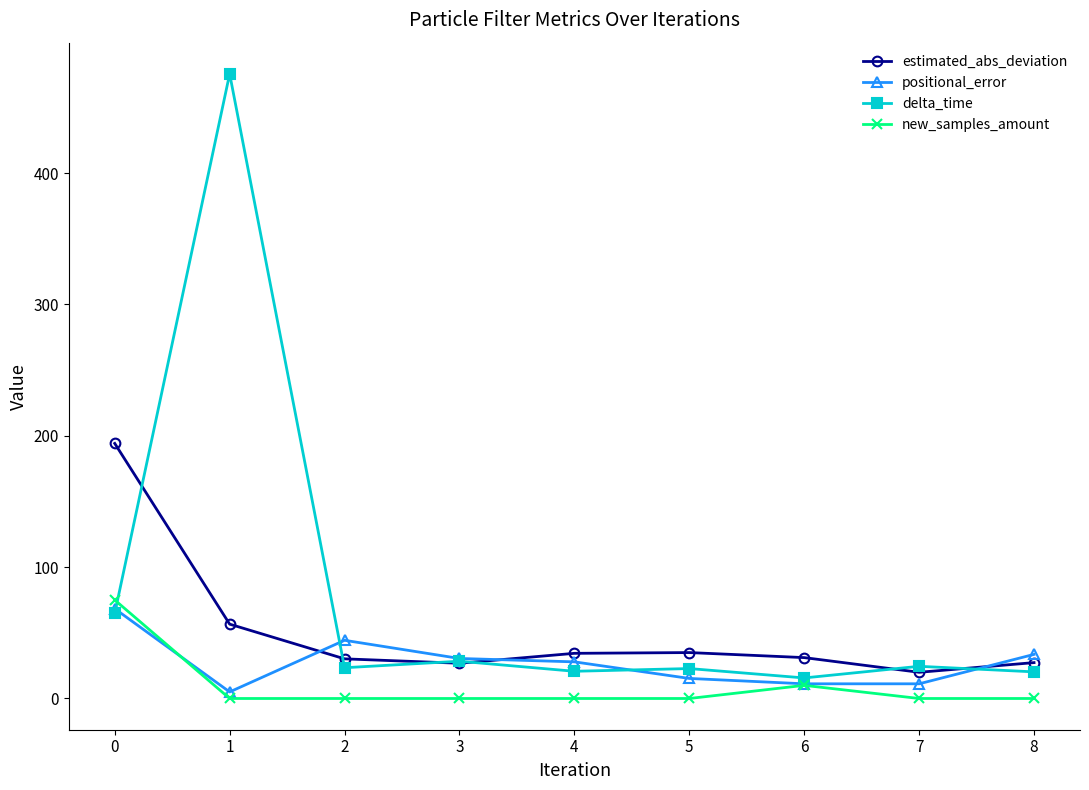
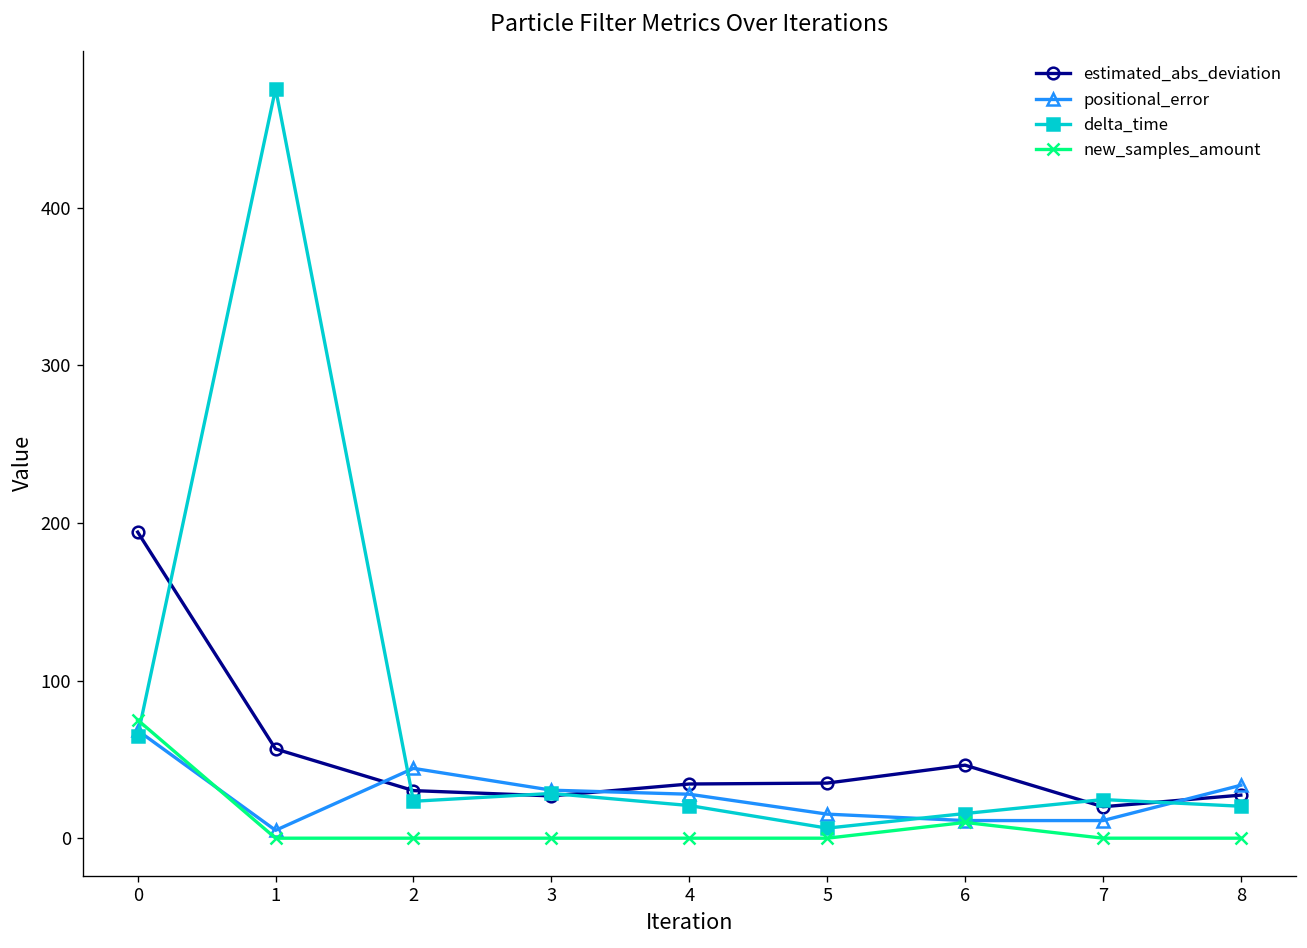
delta_time, 5: 23 -> 6
estimated_abs_deviation, 6: 31 -> 46
